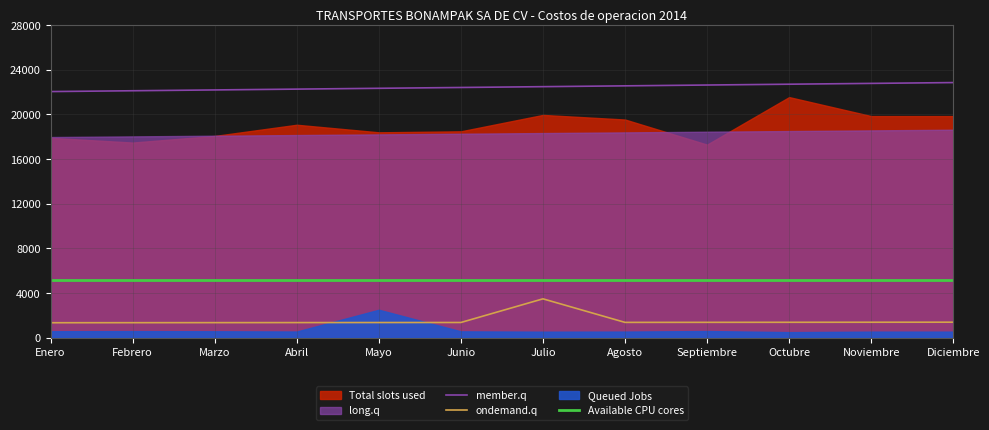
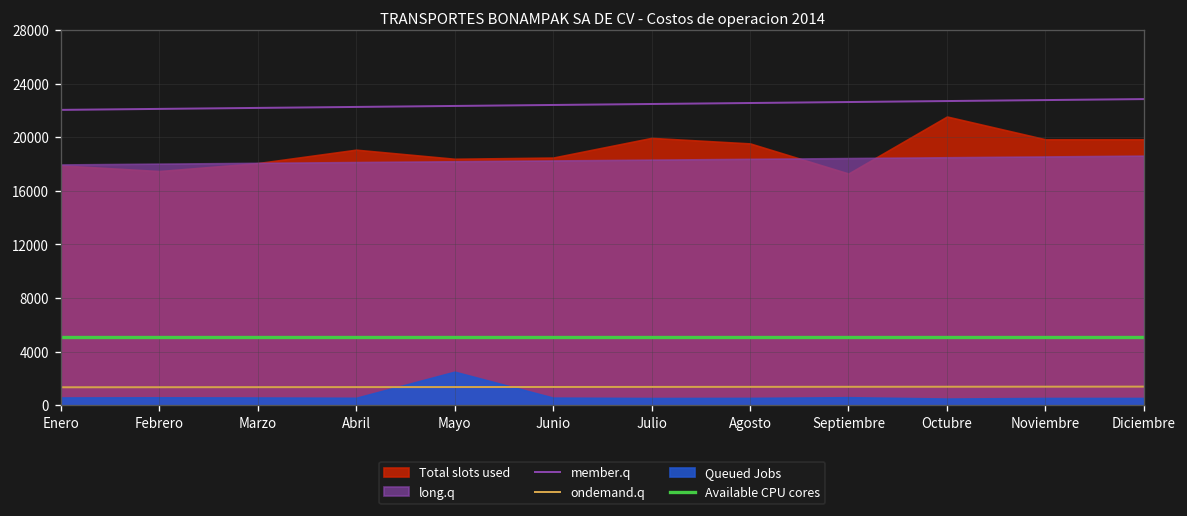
ondemand.q, Julio: 3500 -> 1400
